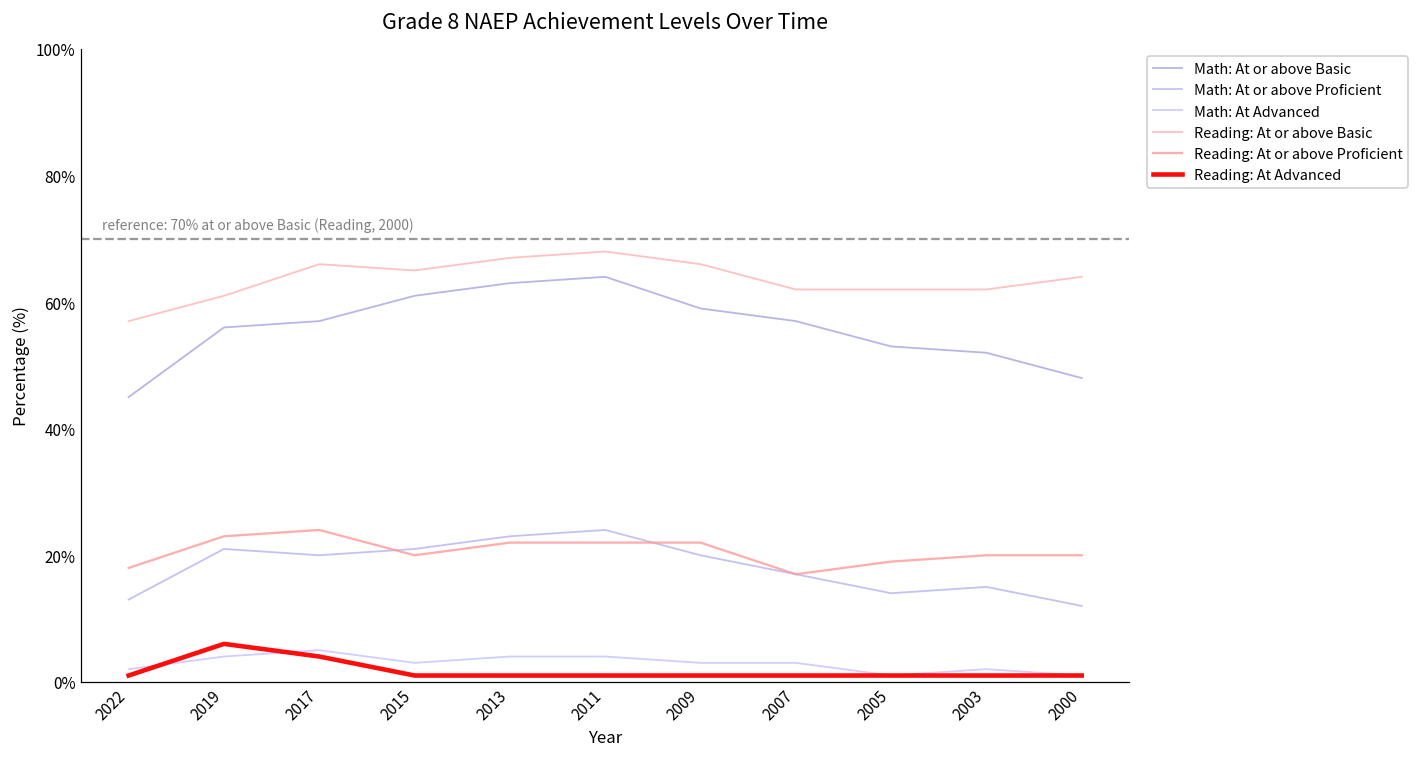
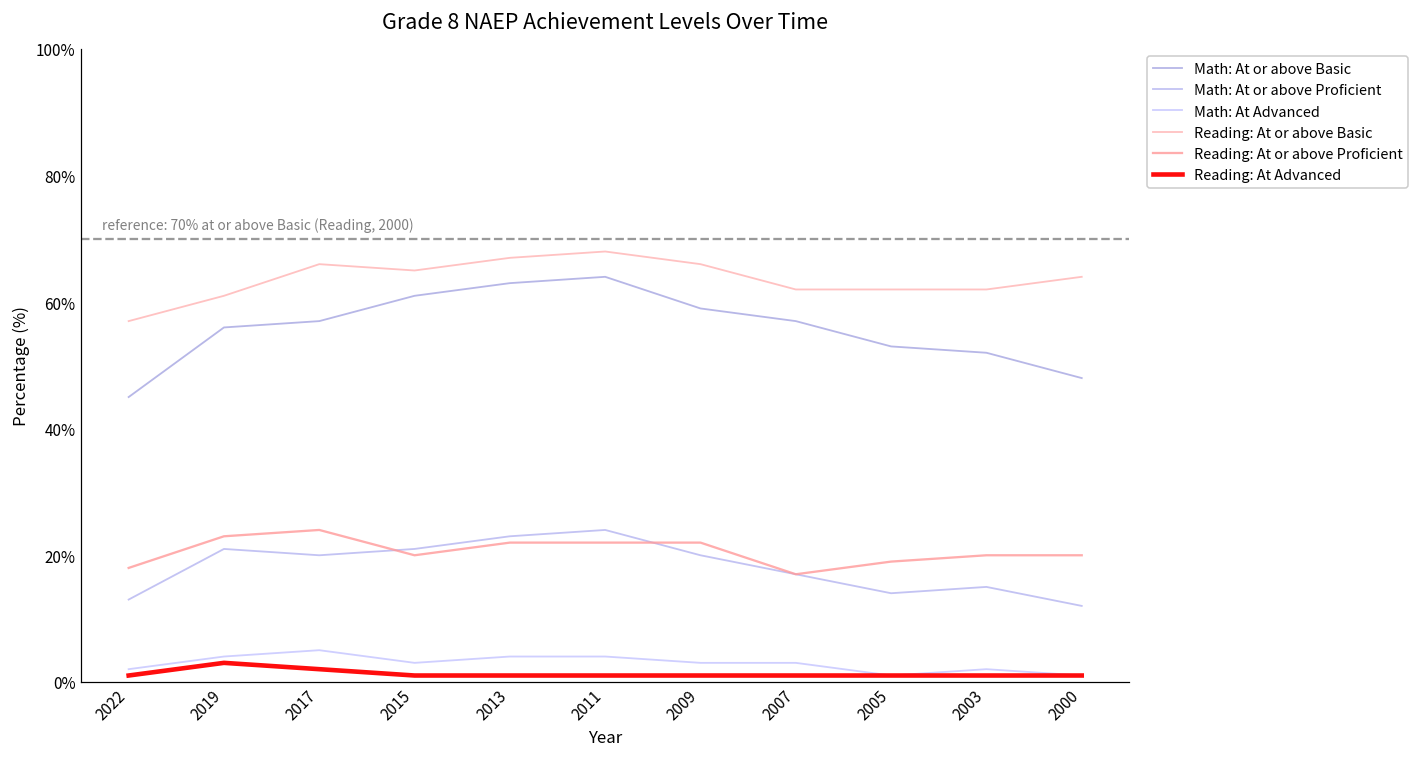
Reading: At Advanced, 2019: 6% -> 3%
Reading: At Advanced, 2017: 4% -> 2%
